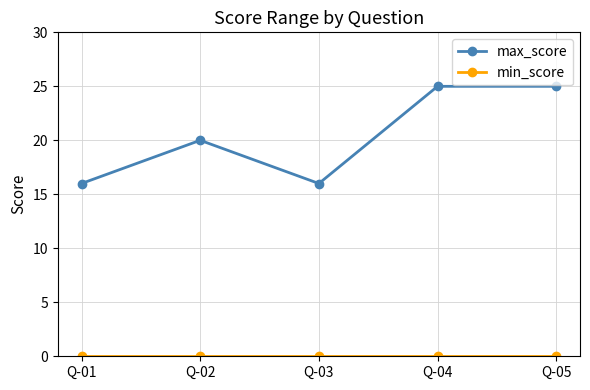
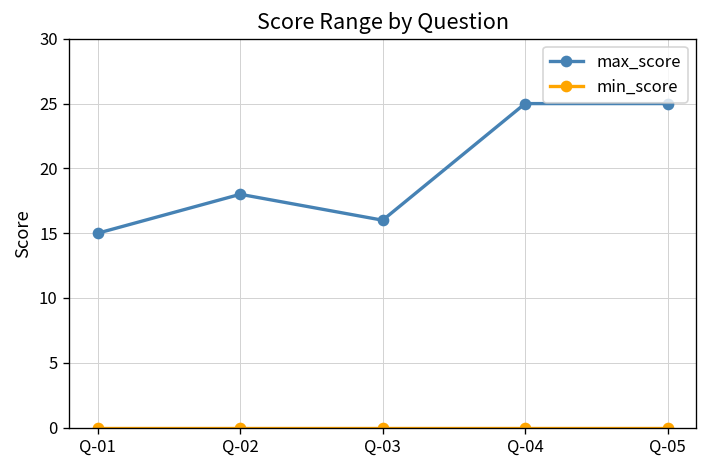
max_score, Q-01: 16 -> 15
max_score, Q-02: 20 -> 18
